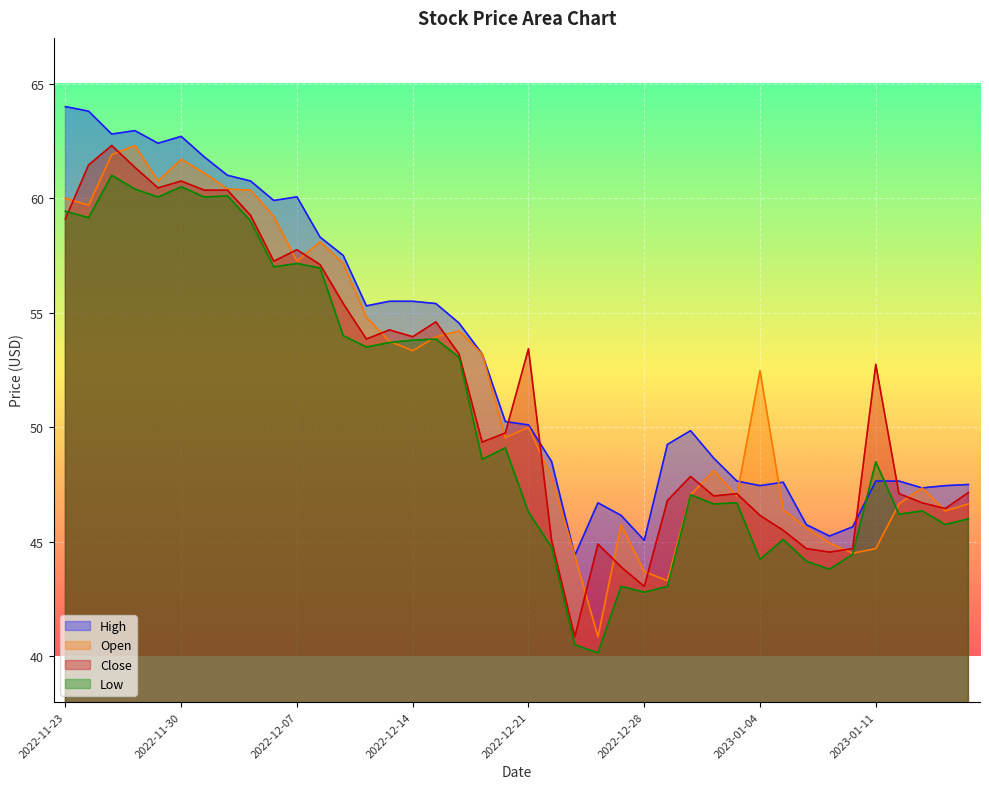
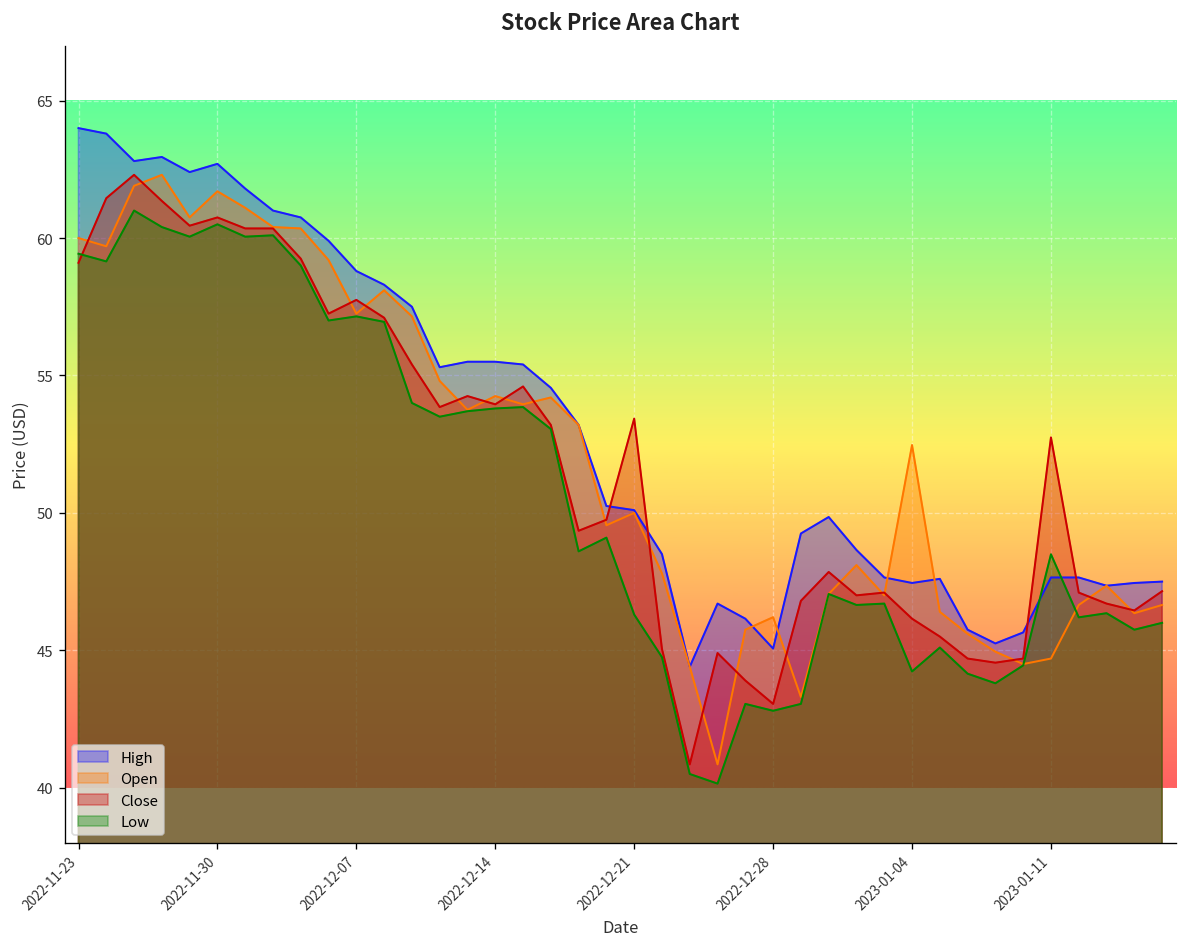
High, 2022-12-07: 60.1 -> 58.8
Open, 2022-12-14: 53.3 -> 54.3
Open, 2022-12-28: 43.7 -> 46.2
